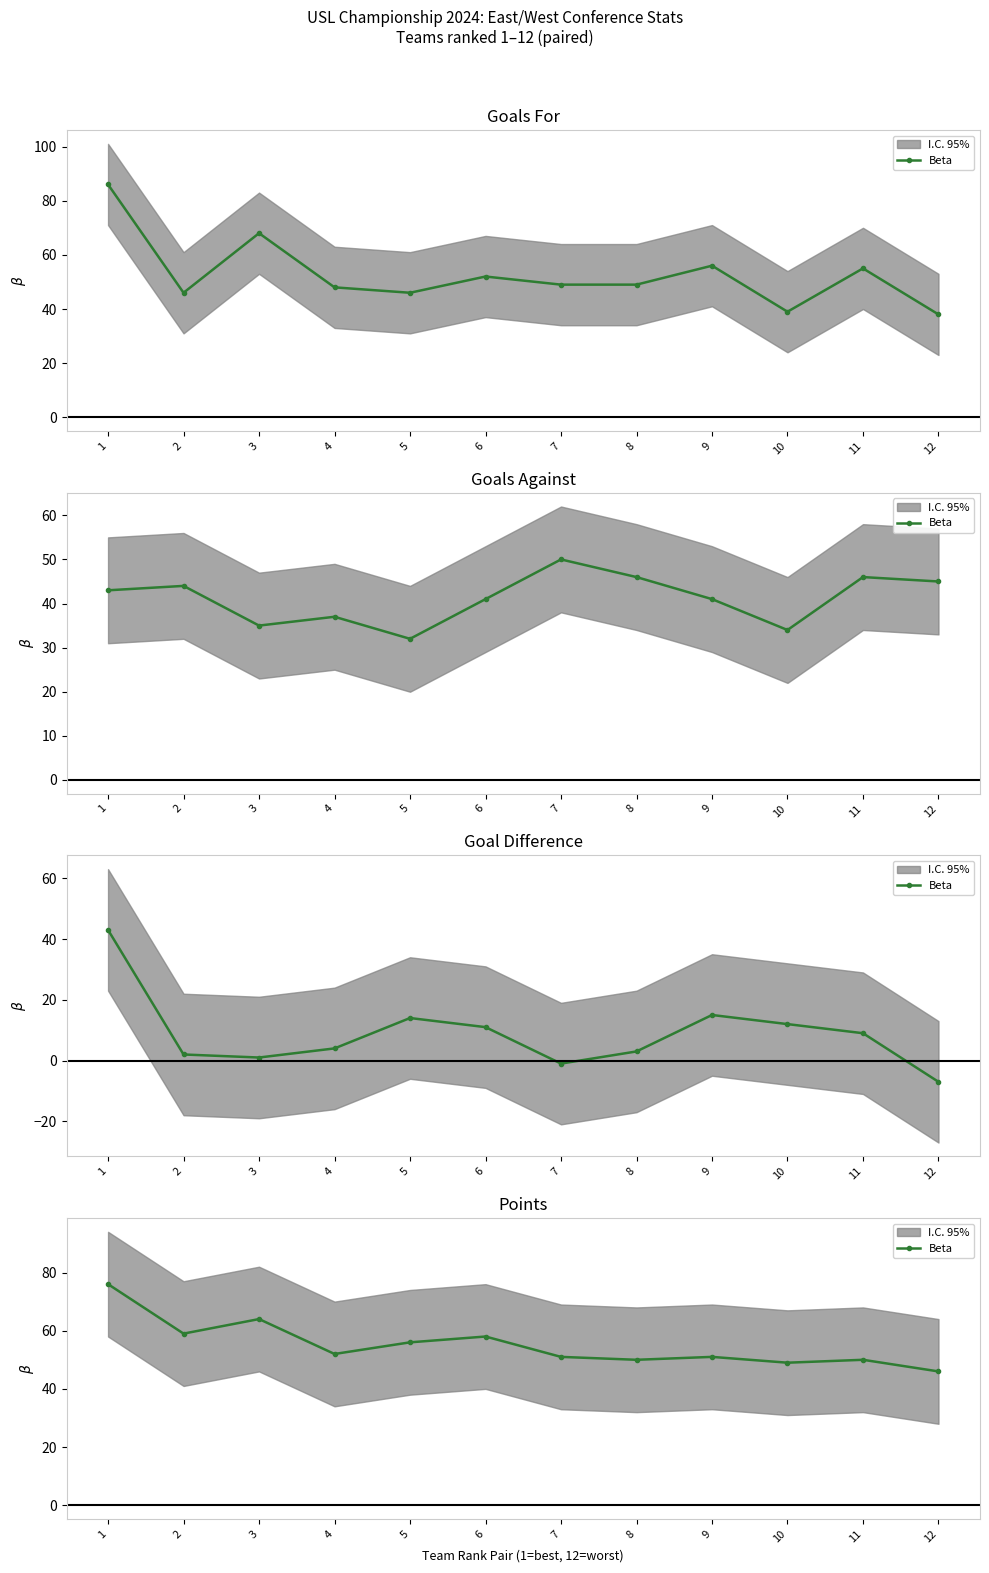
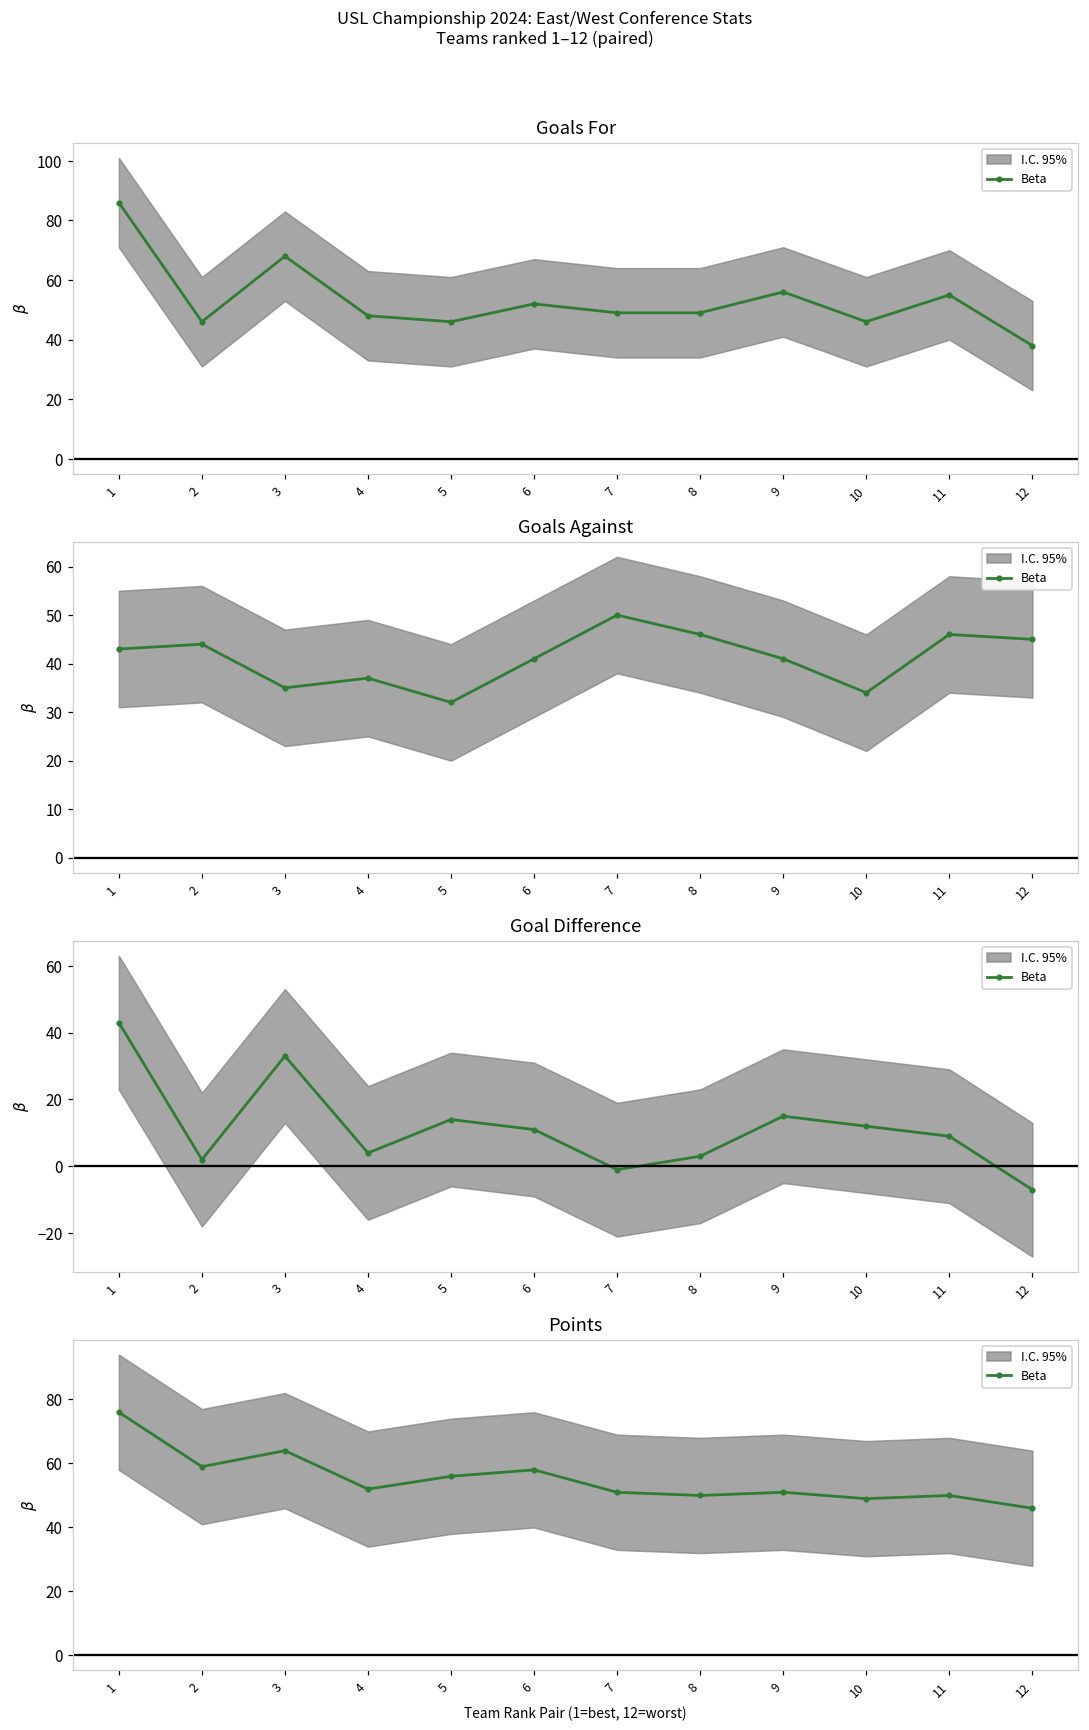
Goals For, Beta, 10: 39 -> 46
Goal Difference, Beta, 3: 1 -> 33
